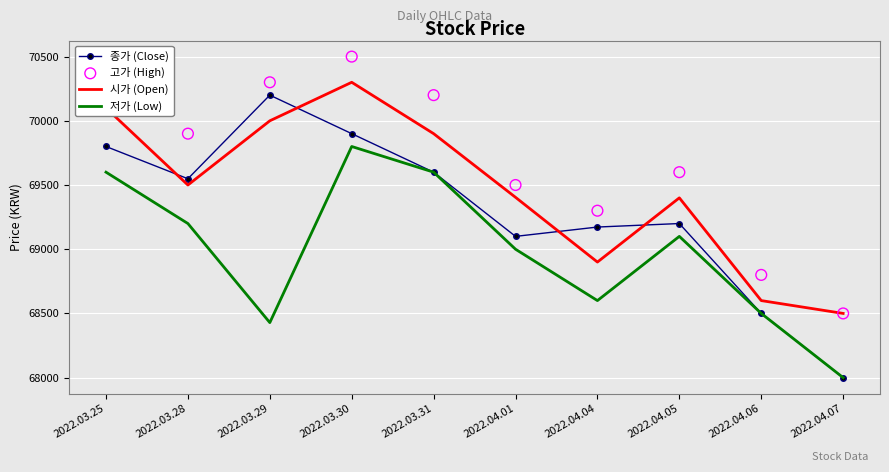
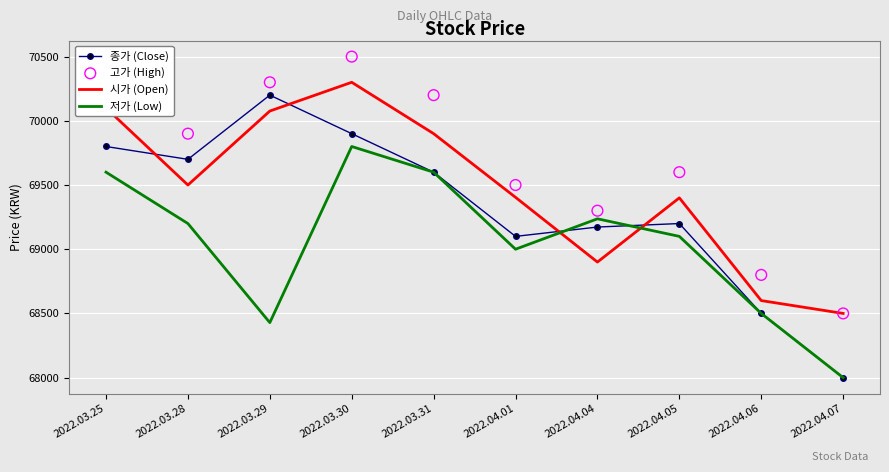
종가 (Close), 2022.03.28: 69550 -> 69700
시가 (Open), 2022.03.29: 70000 -> 70080
저가 (Low), 2022.04.04: 68600 -> 69240
